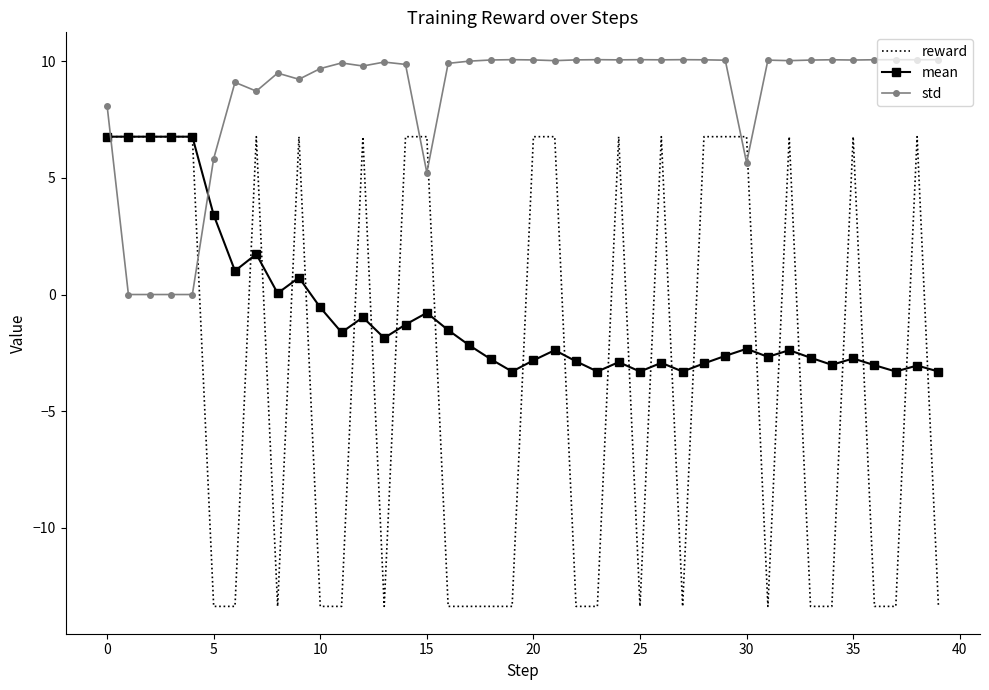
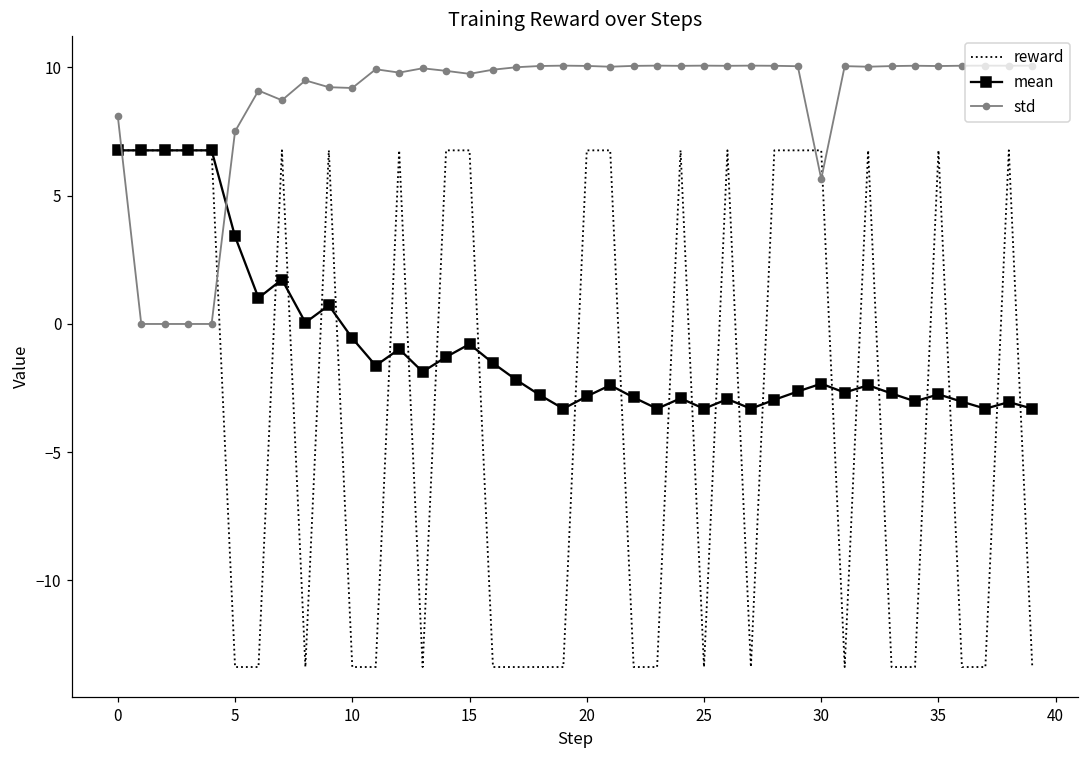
std, 5: 5.8 -> 7.5
std, 10: 9.7 -> 9.2
std, 15: 5.2 -> 9.8
